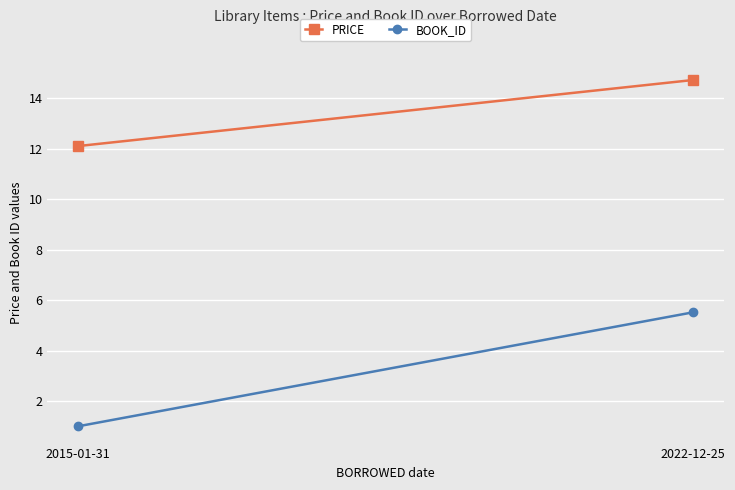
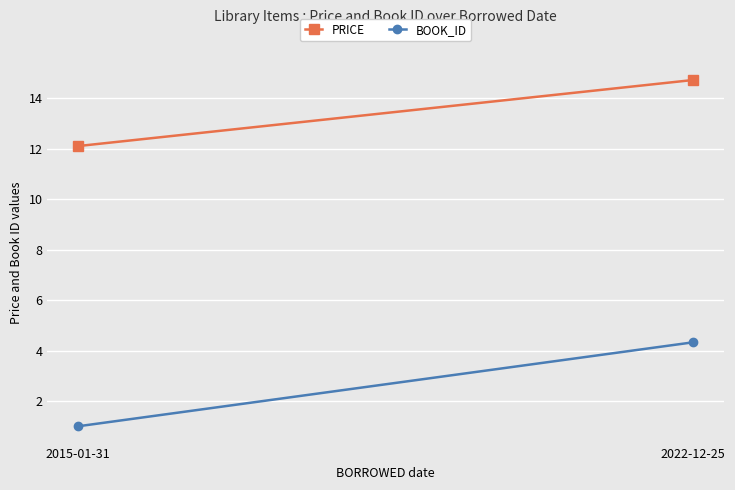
BOOK_ID, 2022-12-25: 5.5 -> 4.3
